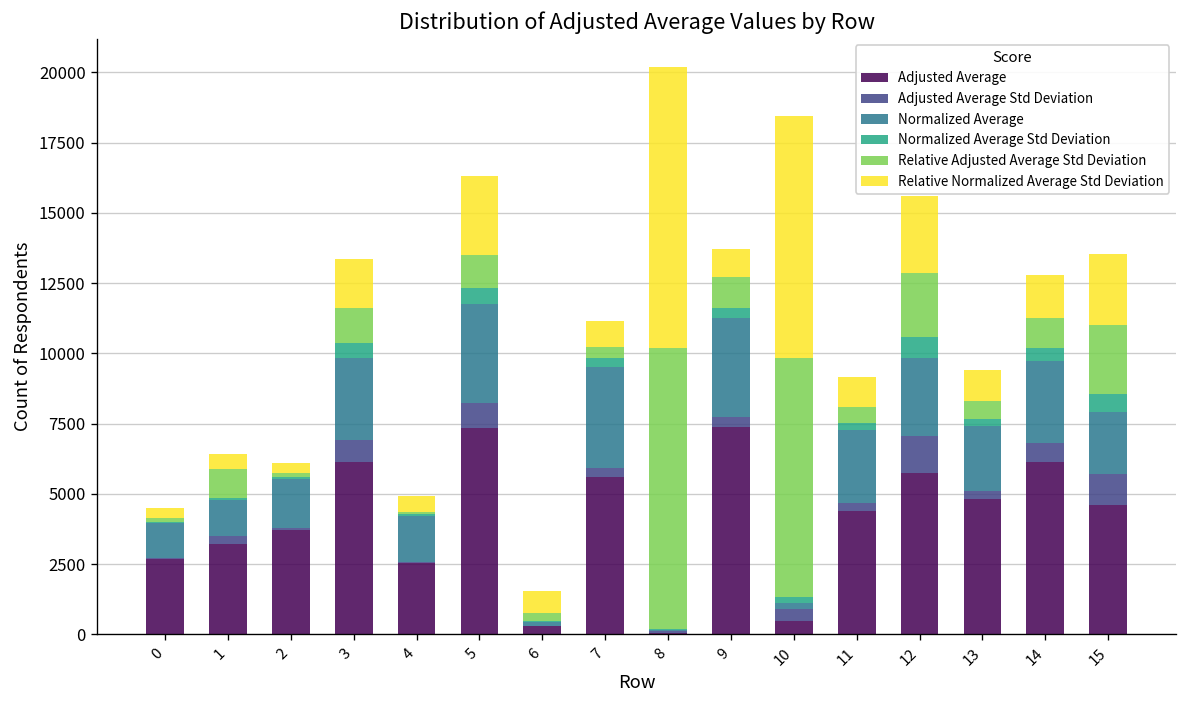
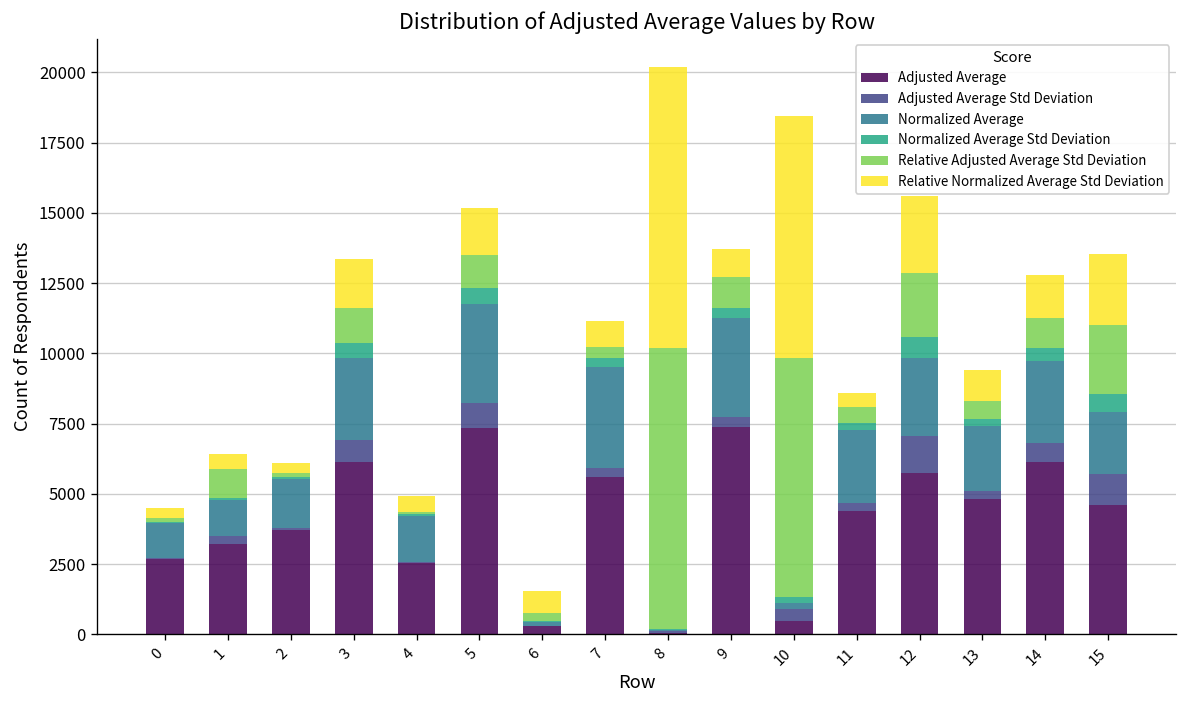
Relative Normalized Average Std Deviation, 5: 2800 -> 1700
Relative Normalized Average Std Deviation, 11: 1100 -> 500
